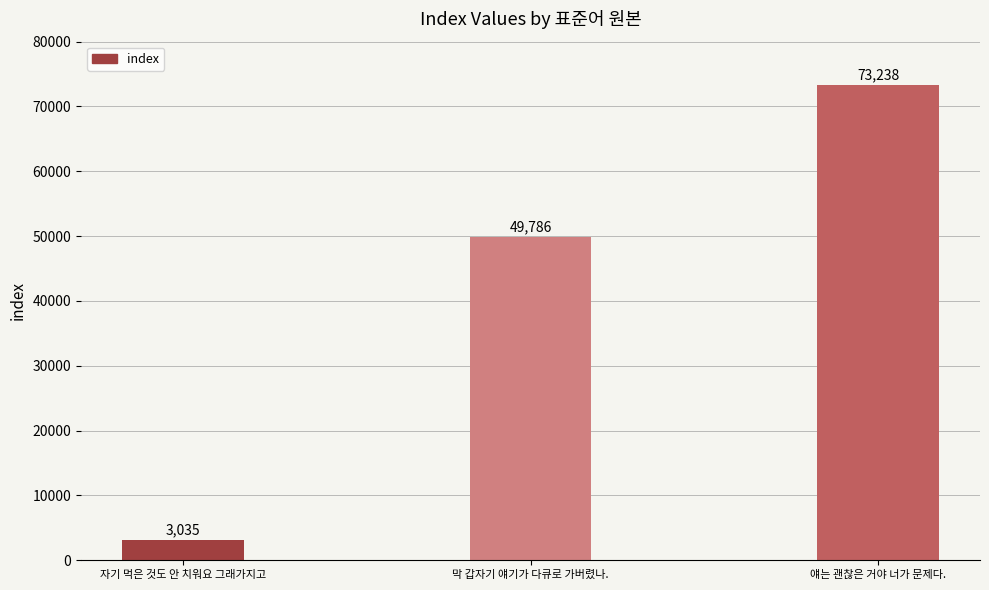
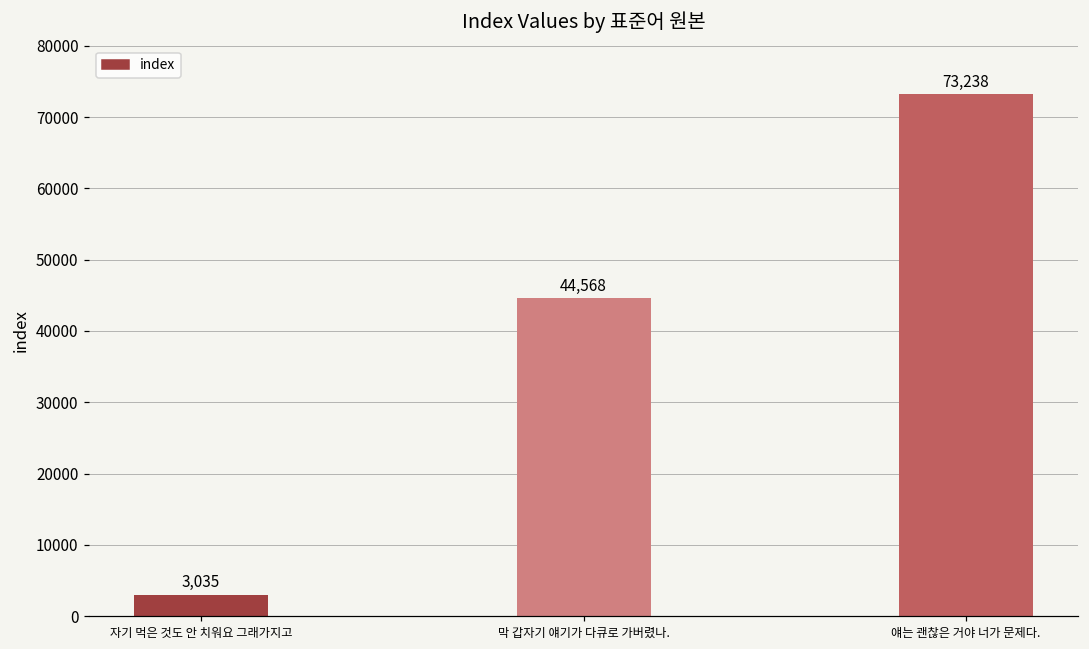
막 갑자기 얘기가 다큐로 가버렸나.: 49,786 -> 44,568
